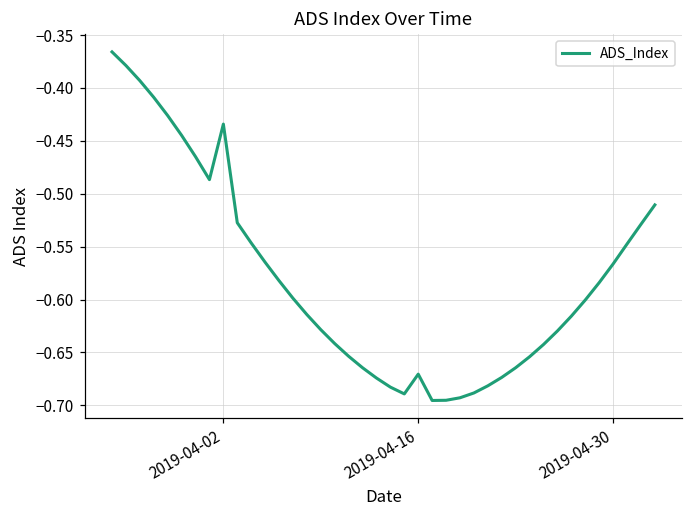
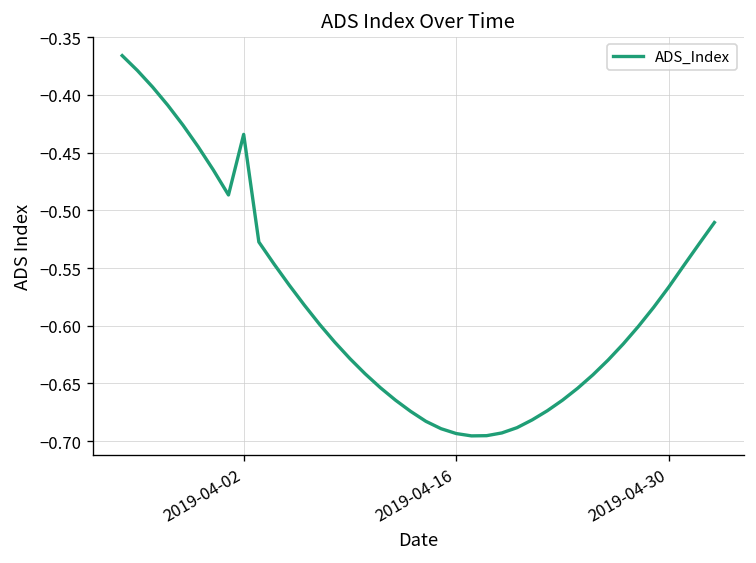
2019-04-16: -0.67 -> -0.69
